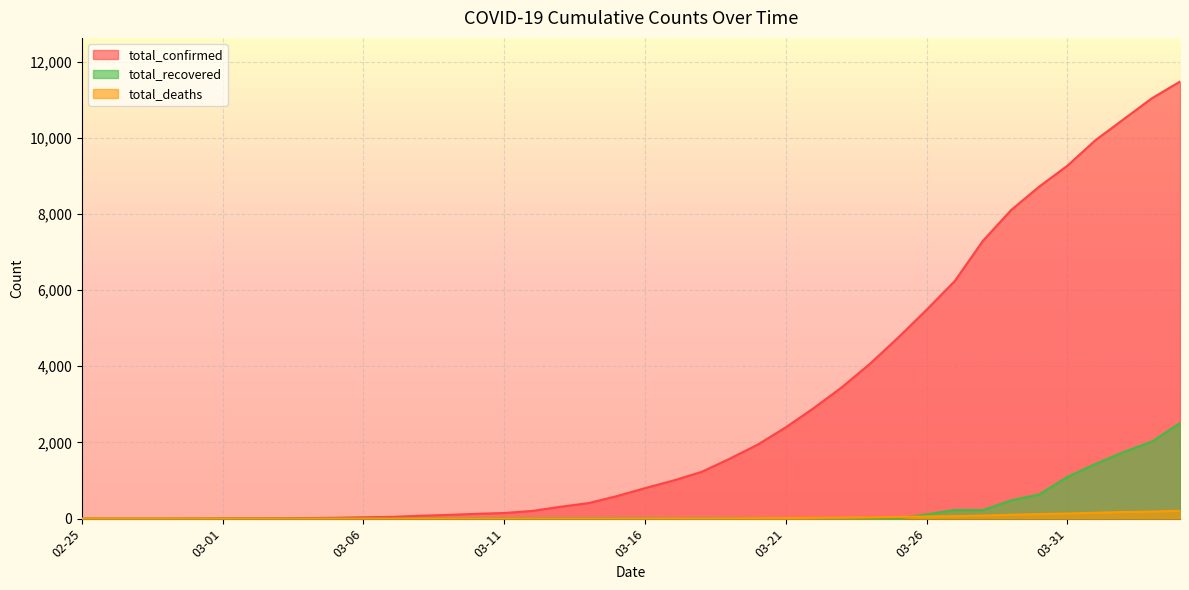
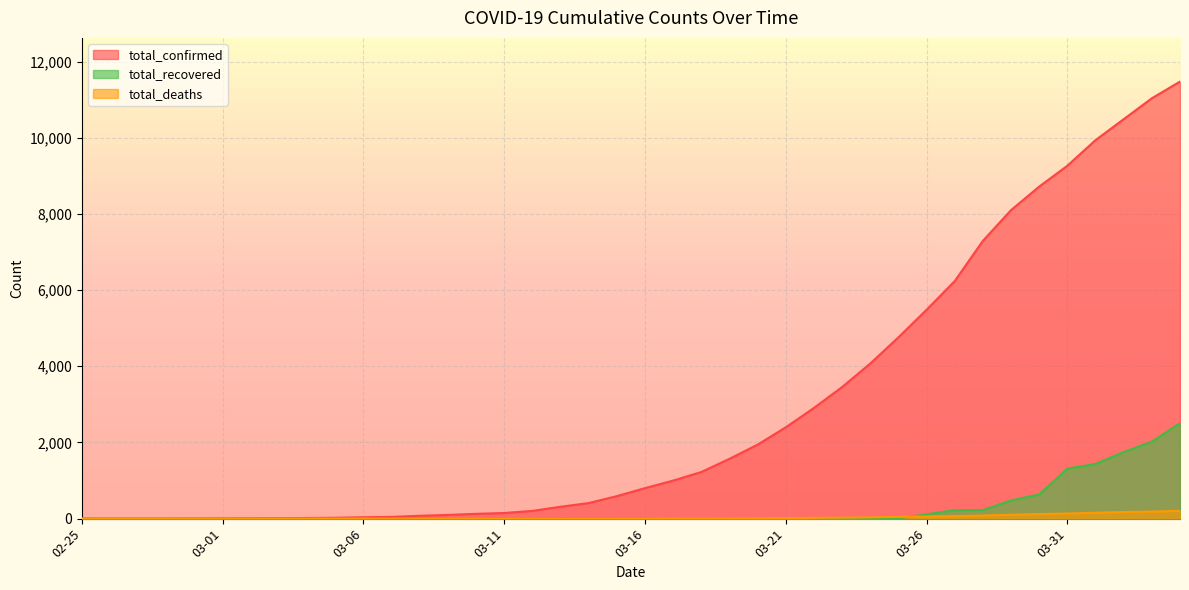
total_recovered, 03-31: 1,100 -> 1,300
